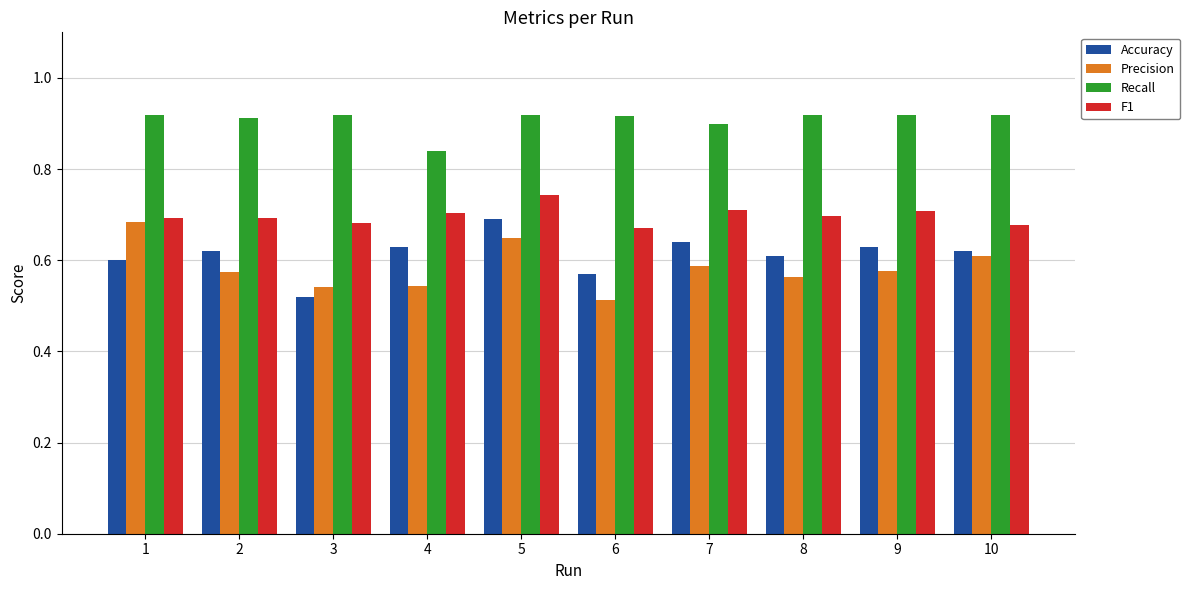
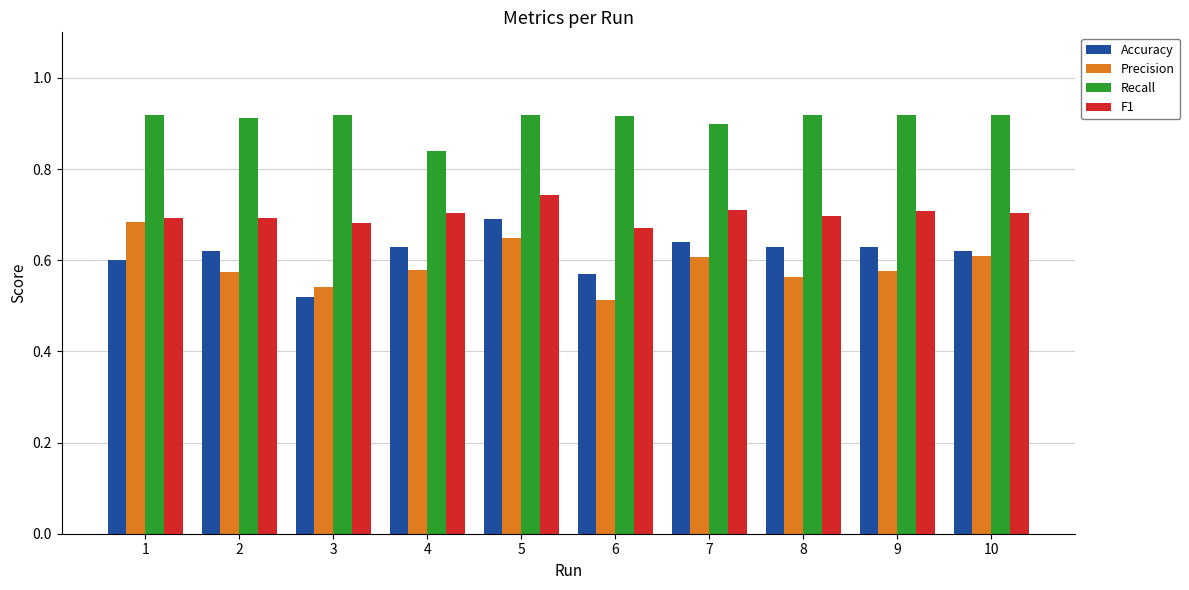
Precision, 4: 0.54 -> 0.58
Precision, 7: 0.59 -> 0.61
Accuracy, 8: 0.61 -> 0.63
F1, 10: 0.68 -> 0.70
